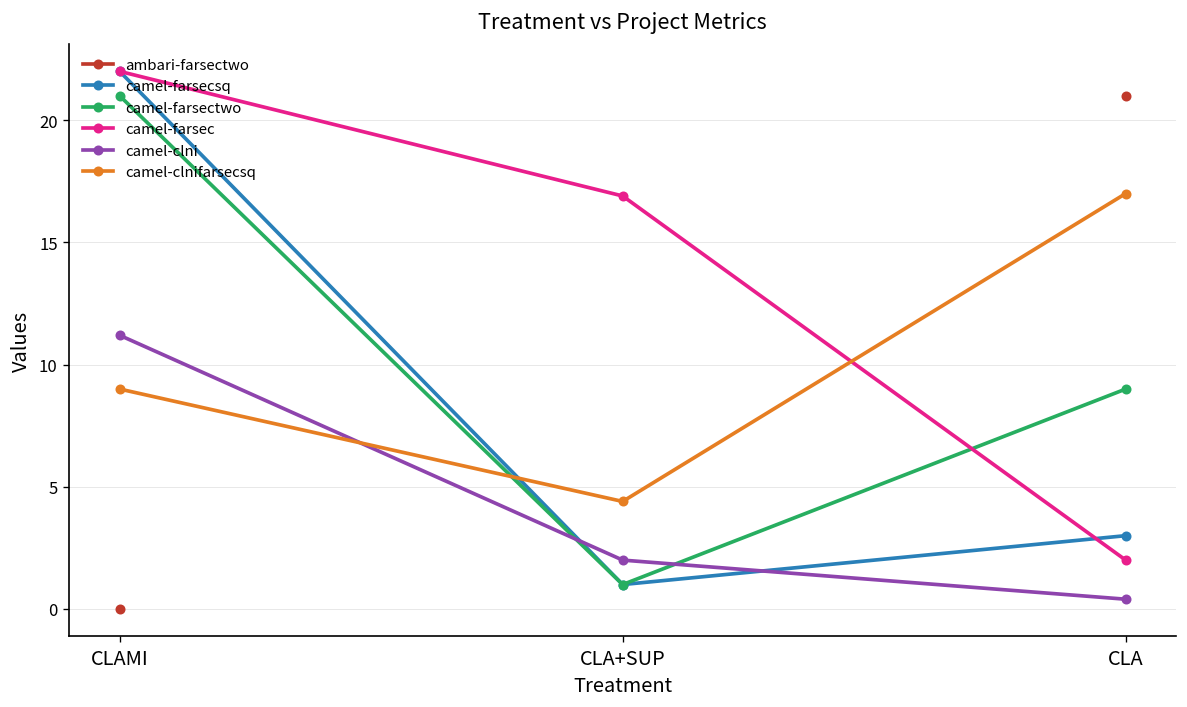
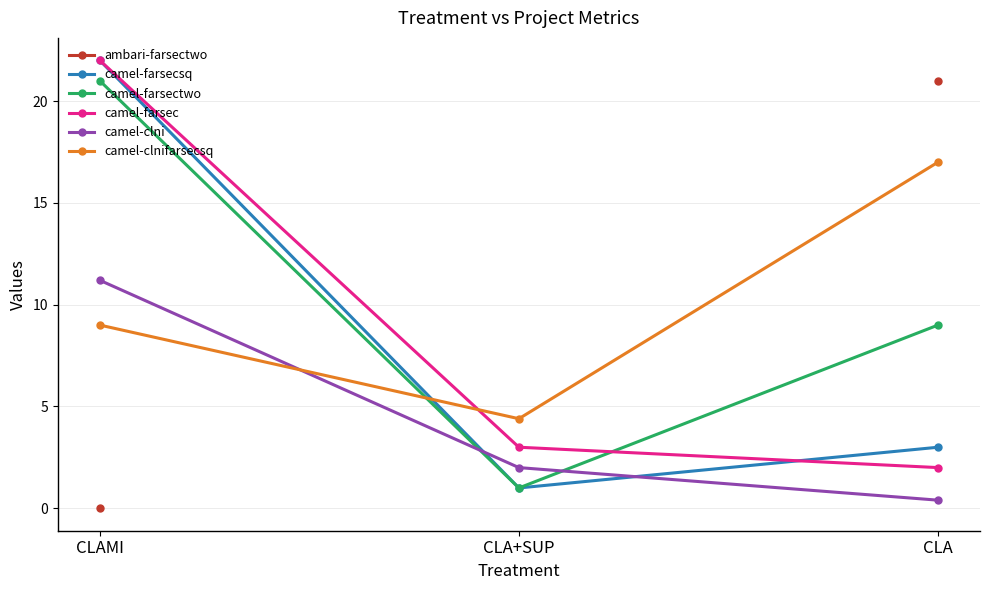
camel-farsec, CLA+SUP: 16.9 -> 3.0
